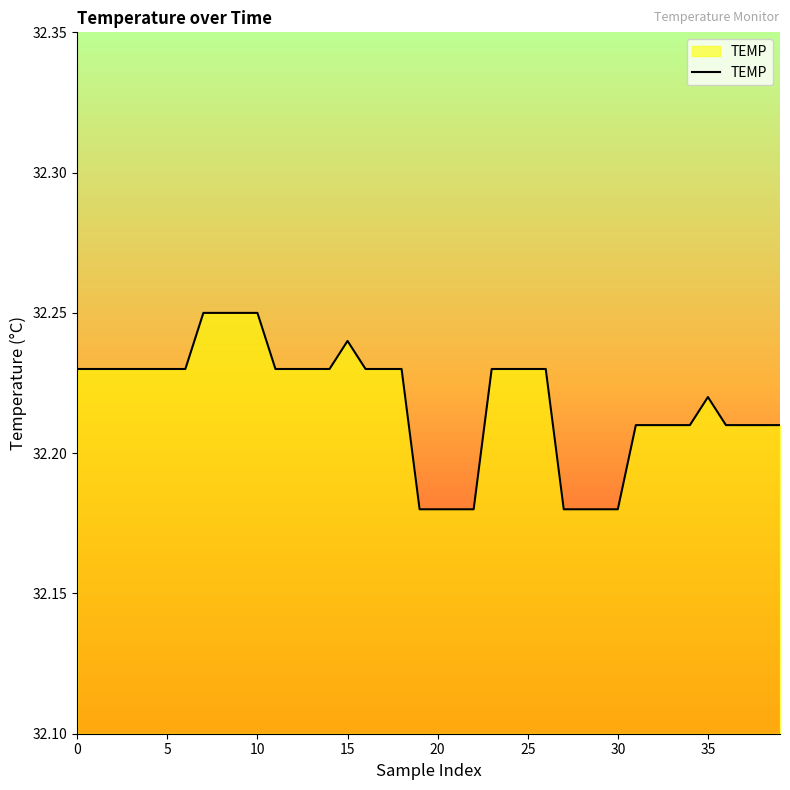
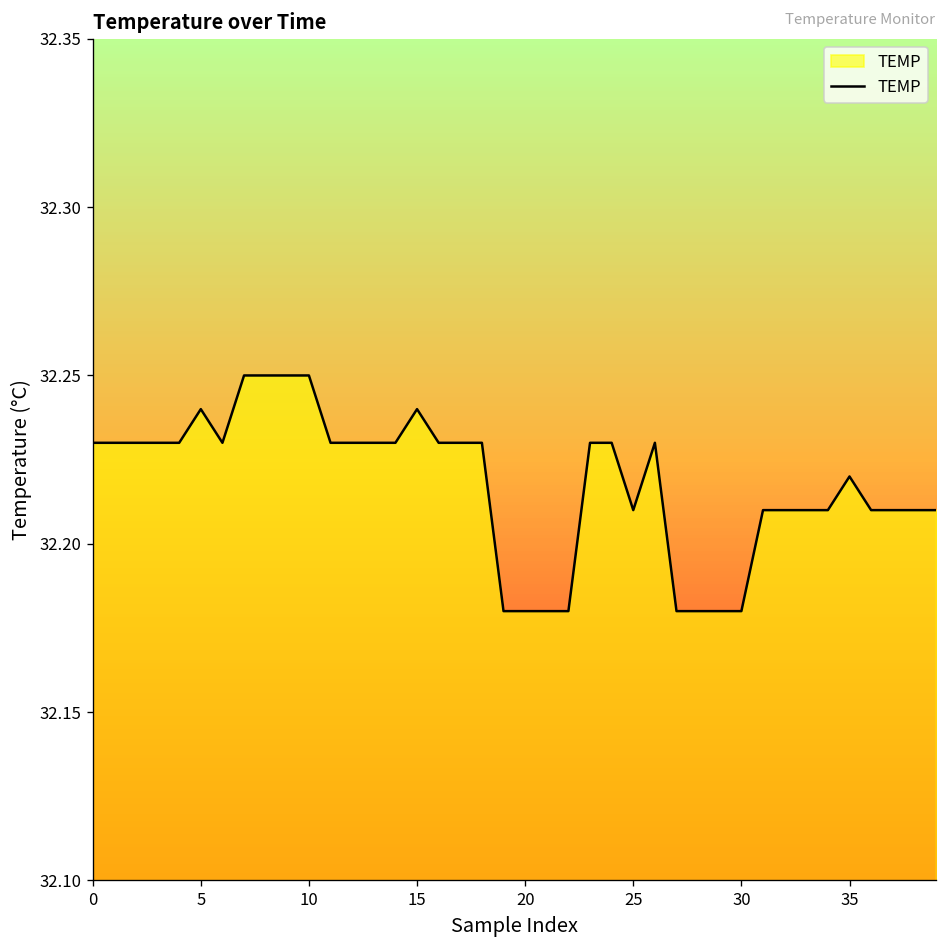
5: 32.23 -> 32.24
25: 32.23 -> 32.21
